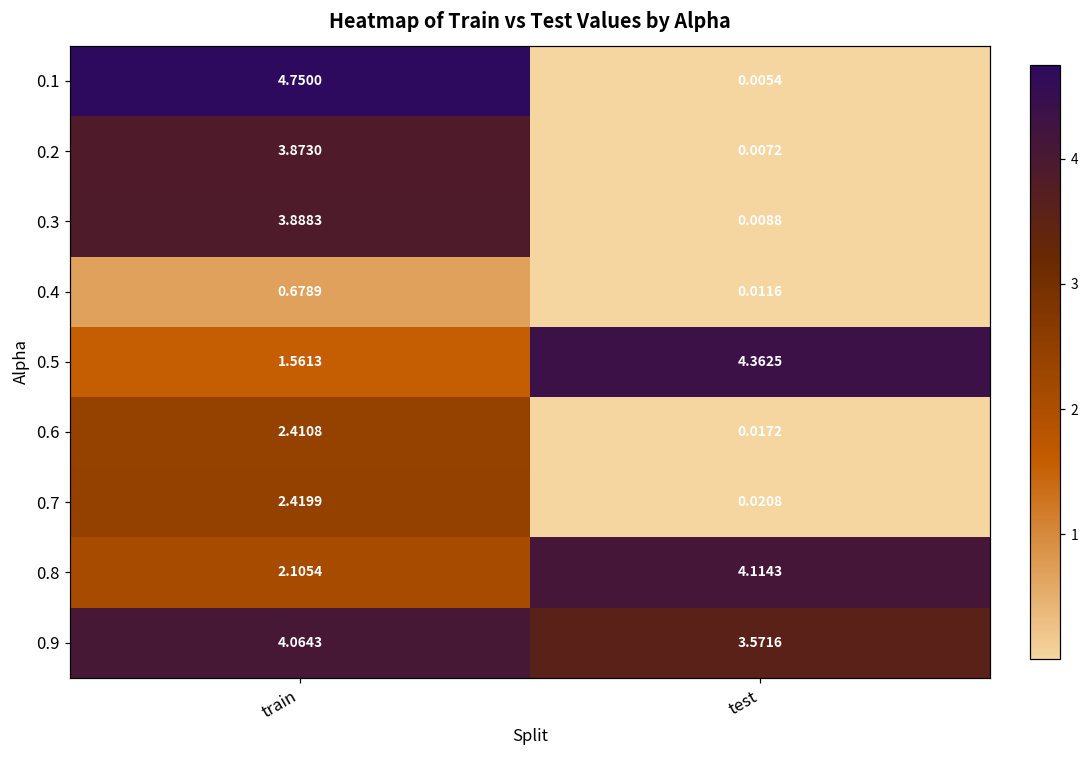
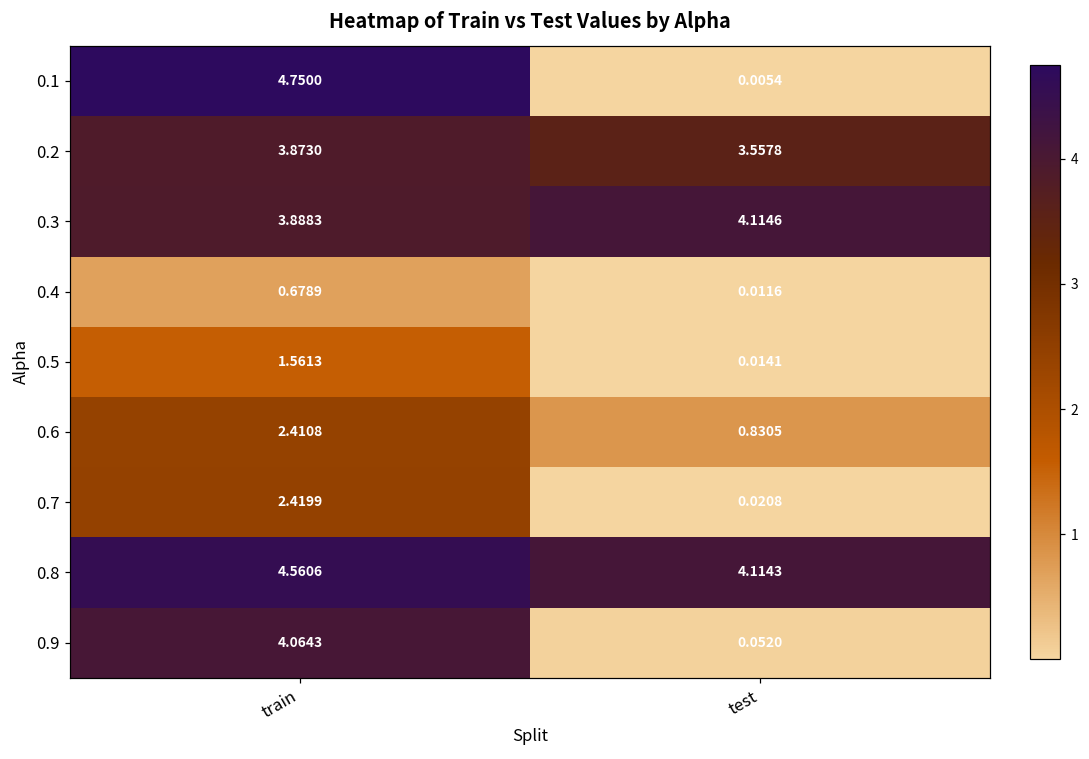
0.2, test: 0.0072 -> 3.5578
0.3, test: 0.0088 -> 4.1146
0.5, test: 4.3625 -> 0.0141
0.6, test: 0.0172 -> 0.8305
0.8, train: 2.1054 -> 4.5606
0.9, test: 3.5716 -> 0.0520
